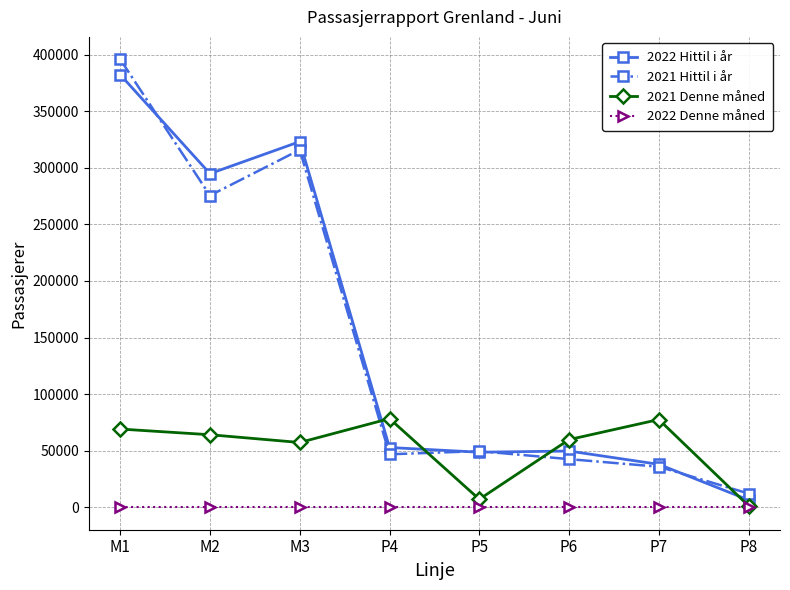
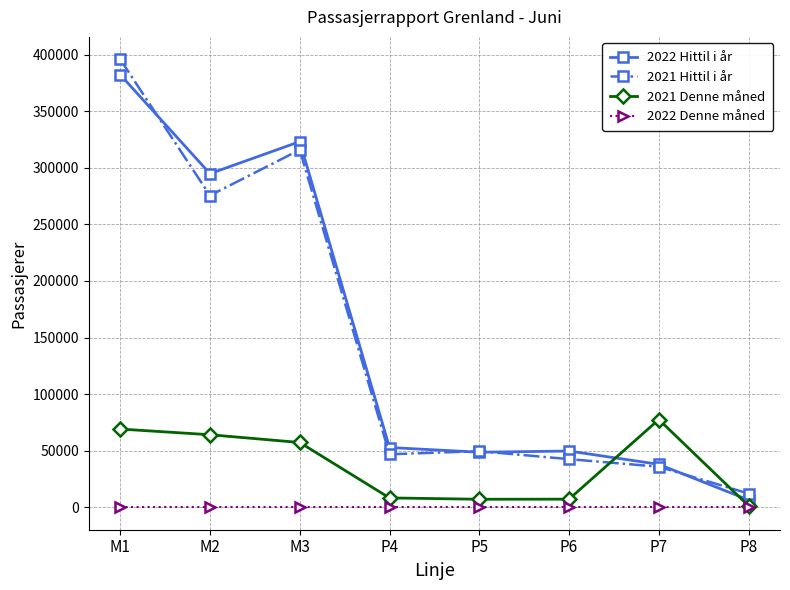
2021 Denne måned, P4: 78000 -> 8000
2021 Denne måned, P6: 60000 -> 7000
